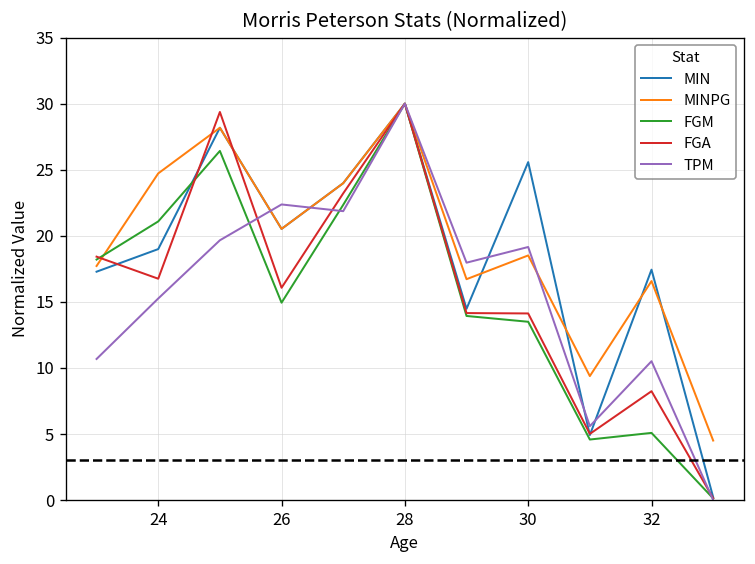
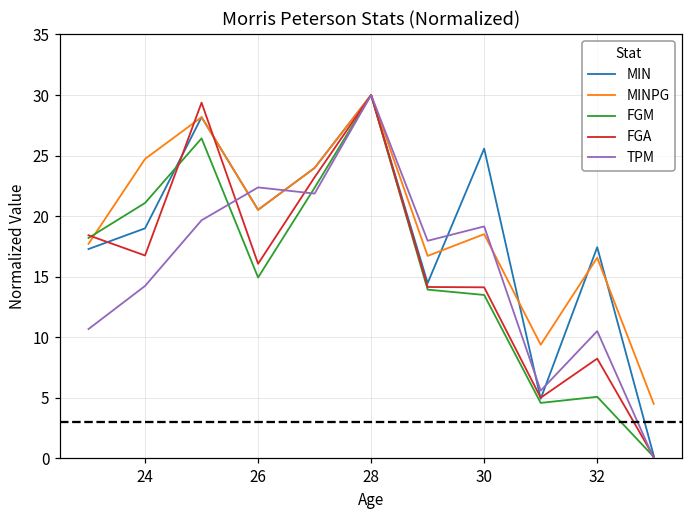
TPM, 24: 15.3 -> 14.2
